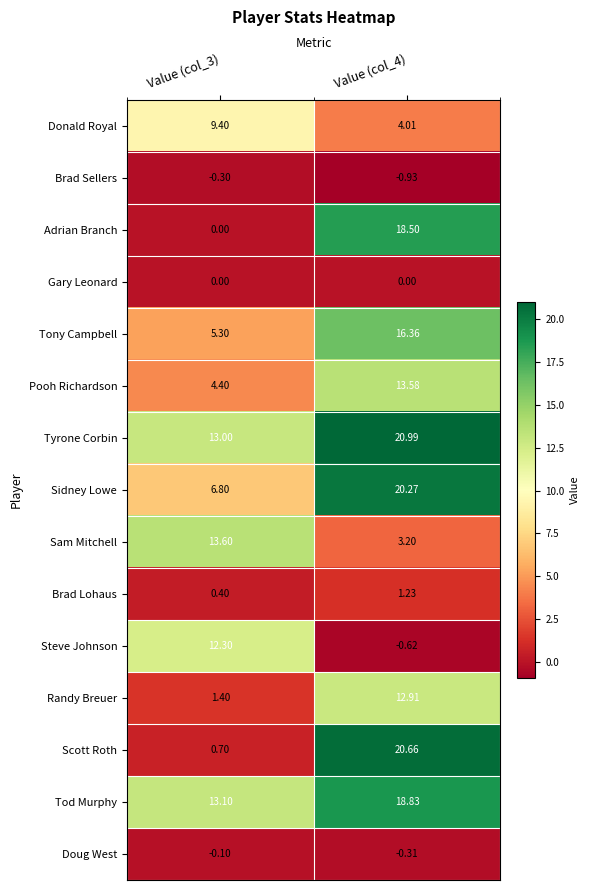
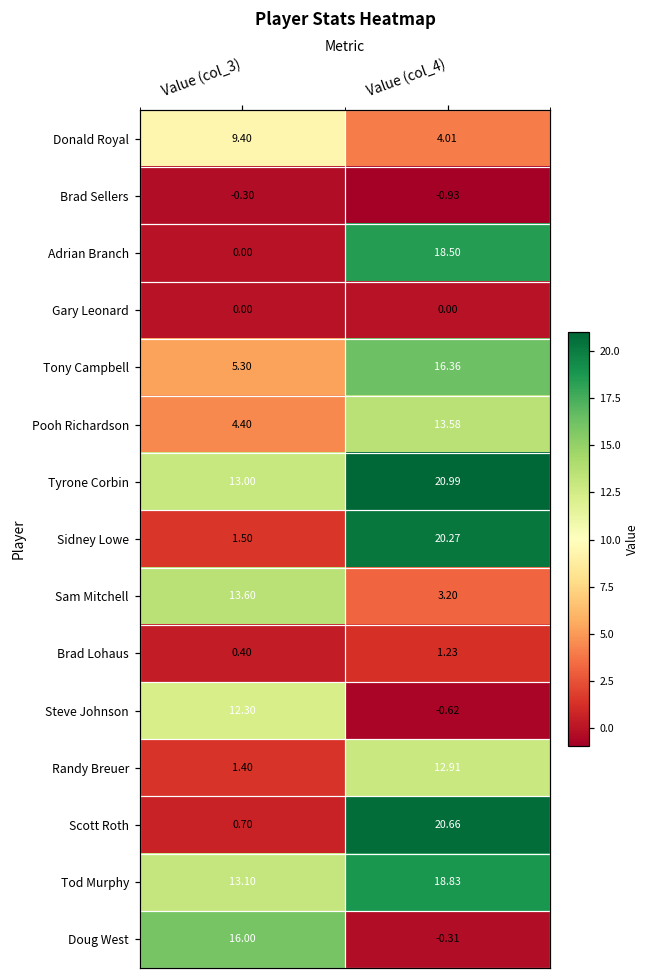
Sidney Lowe, Value (col_3): 6.80 -> 1.50
Doug West, Value (col_3): -0.10 -> 16.00
